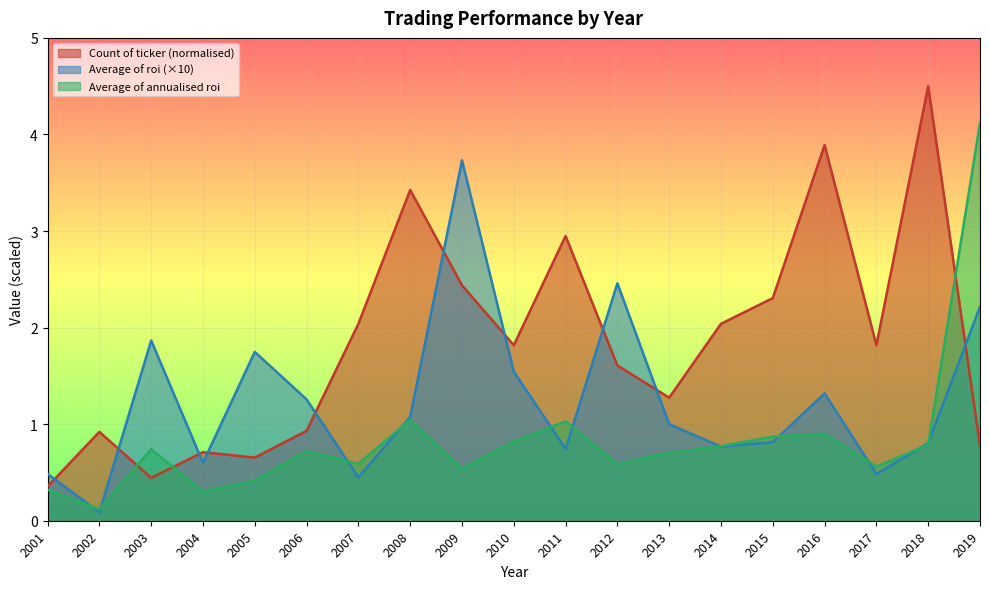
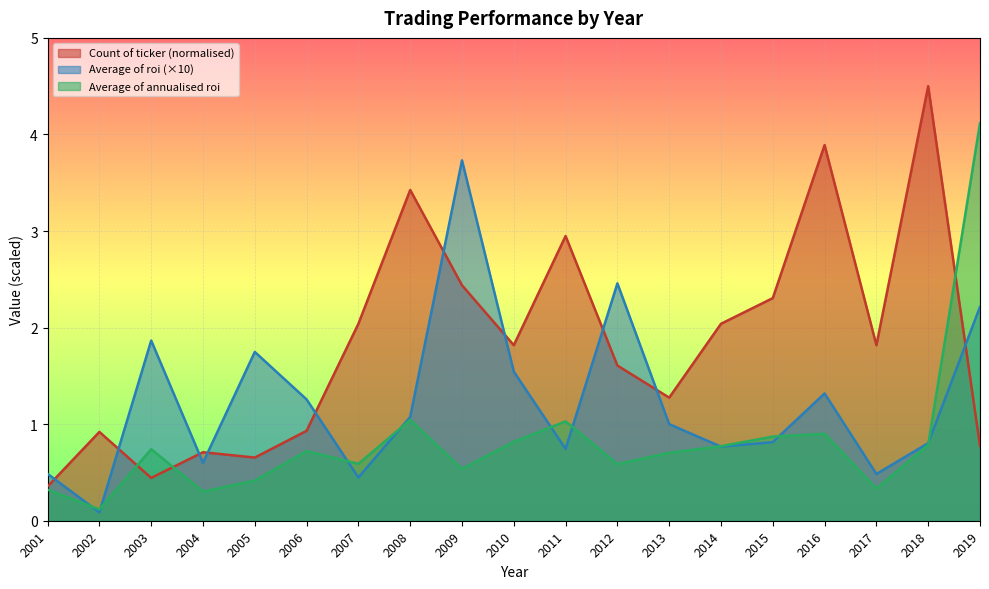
Average of annualised roi, 2017: 0.6 -> 0.3
